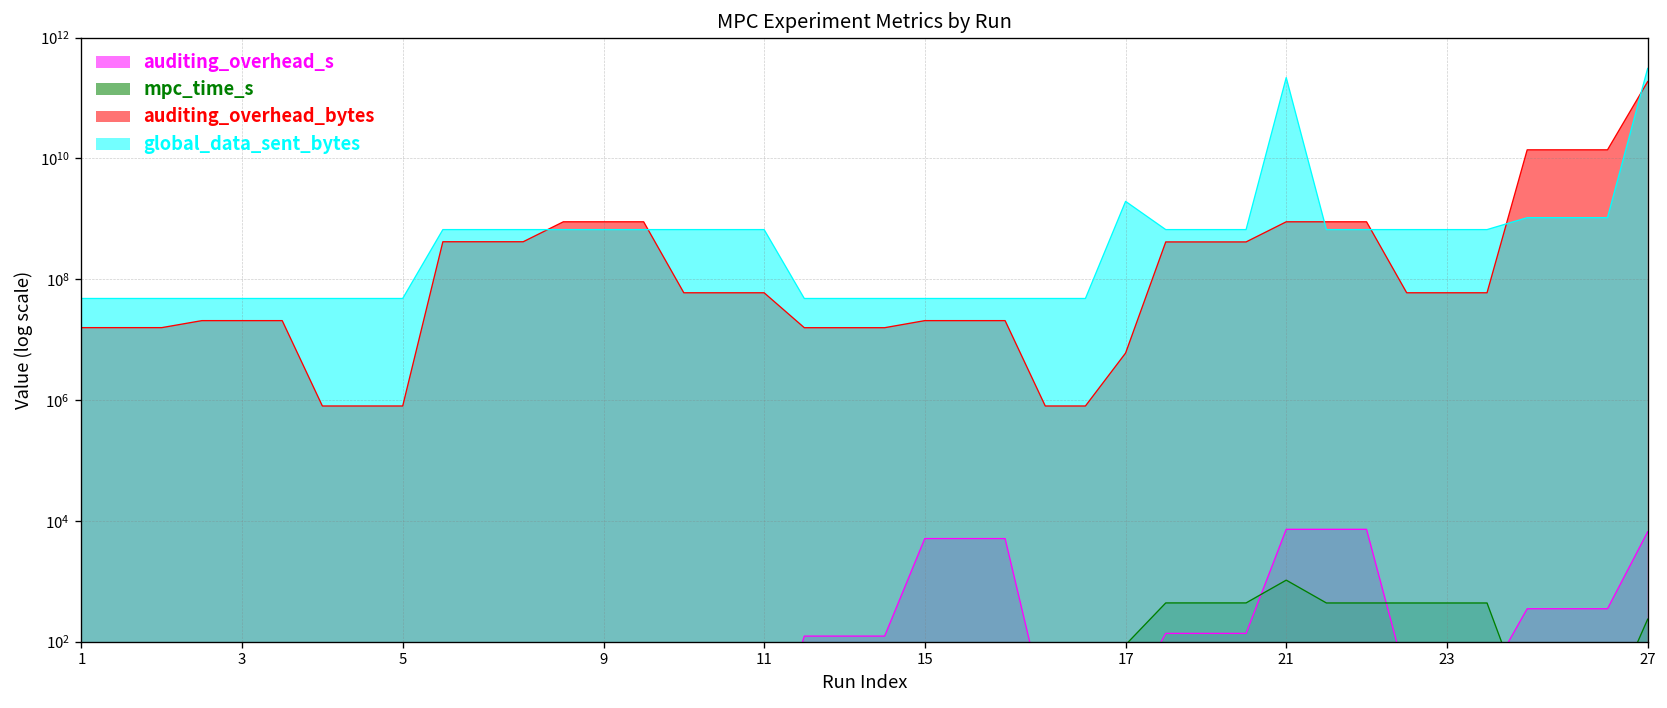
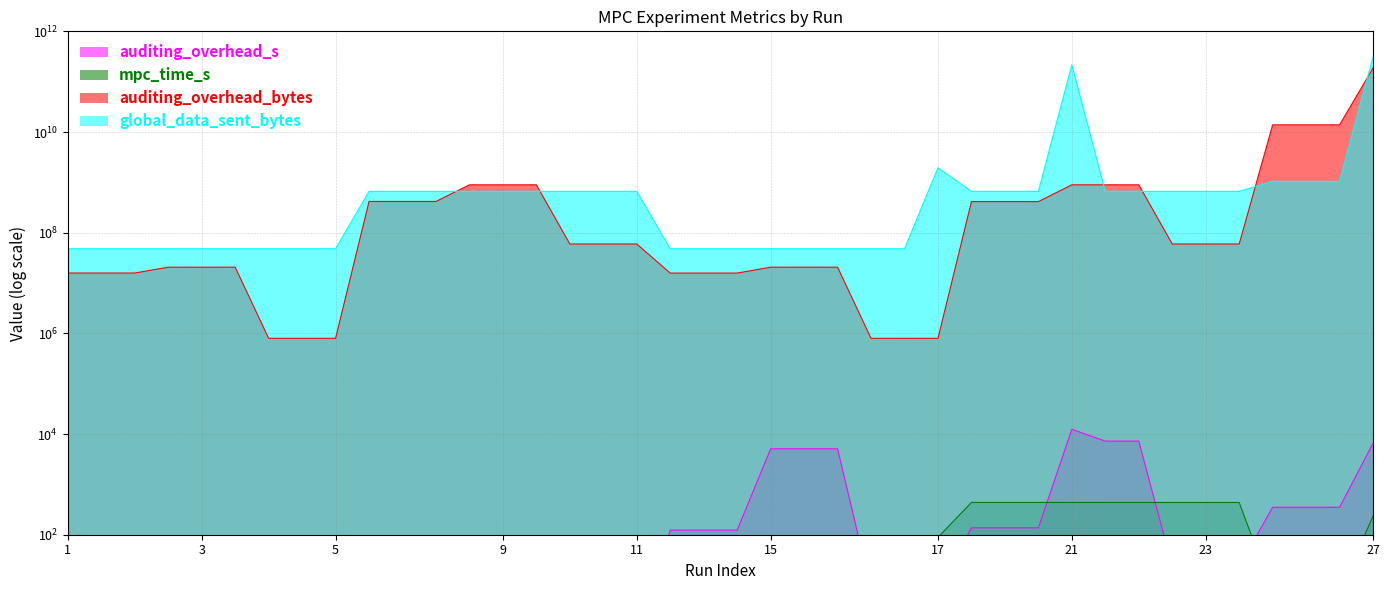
auditing_overhead_bytes, 17: 6000000 -> 800000
auditing_overhead_s, 21: 7000 -> 12000
mpc_time_s, 21: 1000 -> 400
